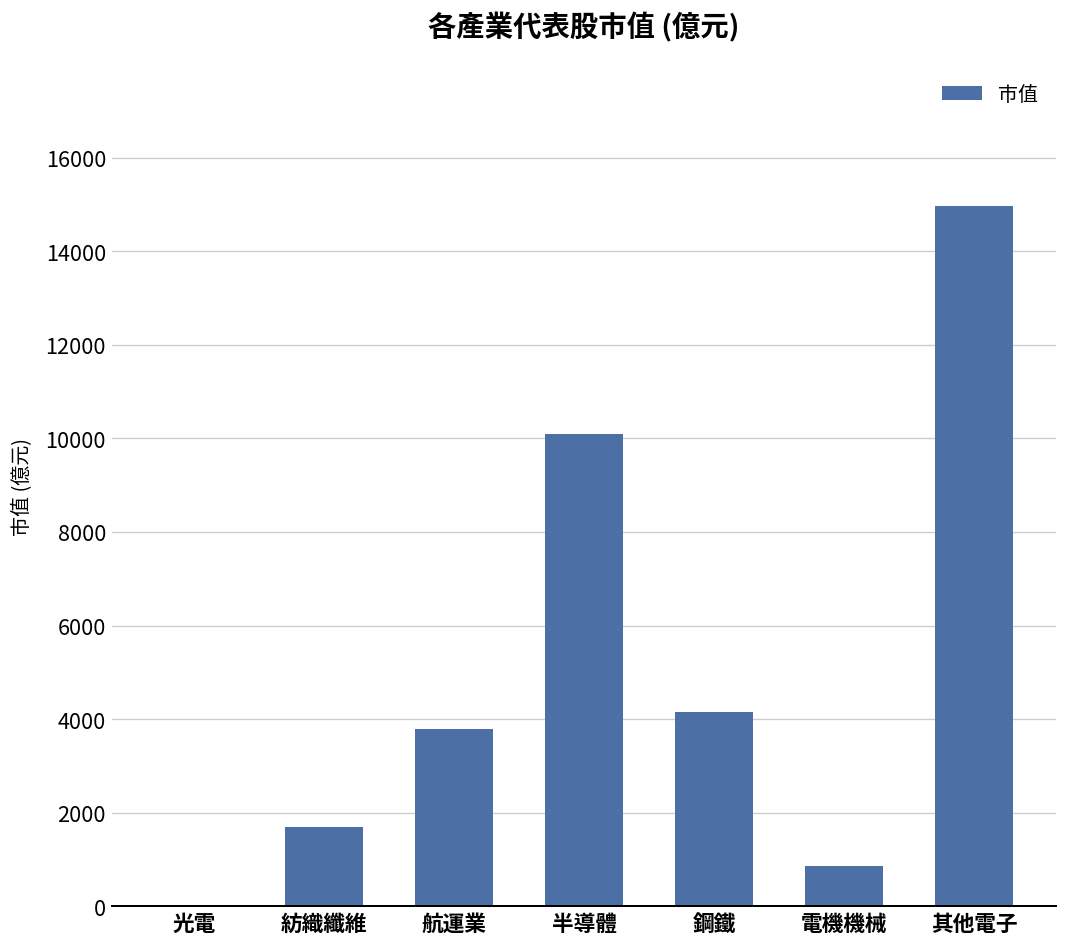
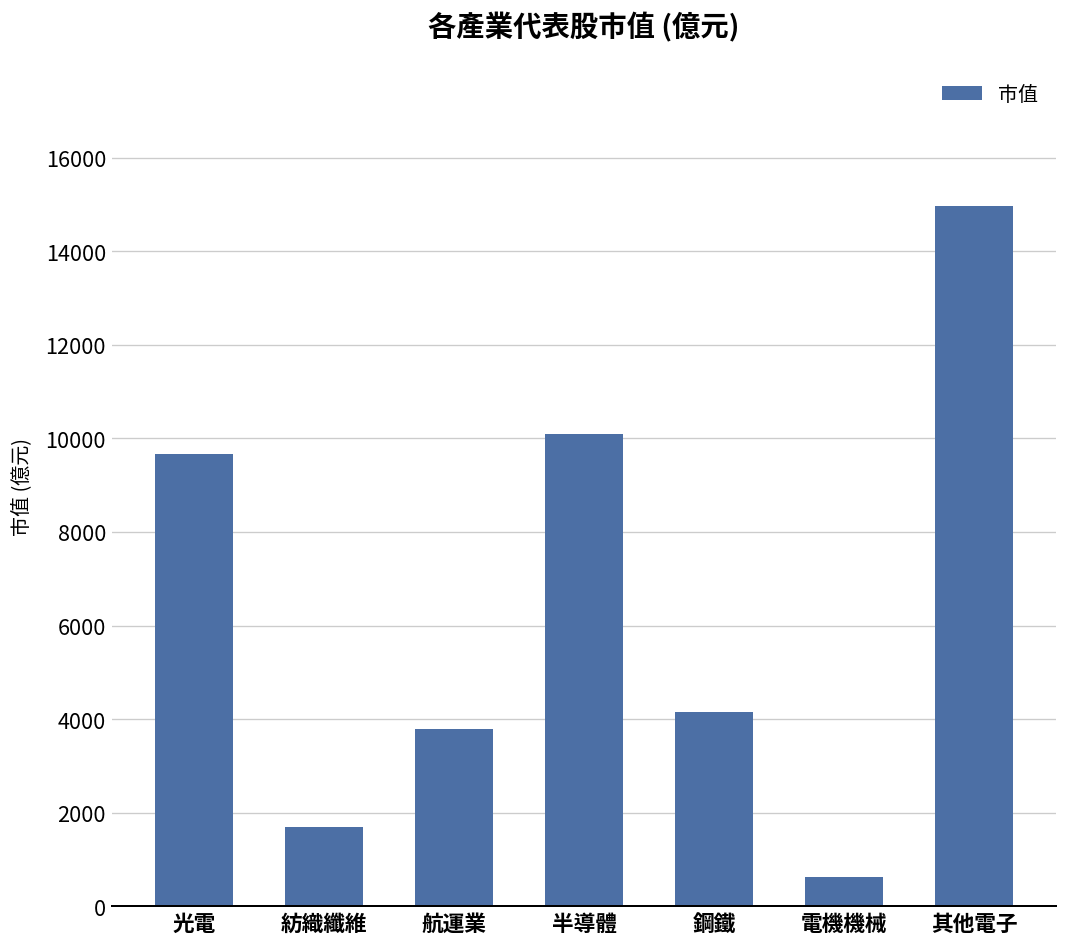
光電: 0 -> 9700
電機機械: 900 -> 600
